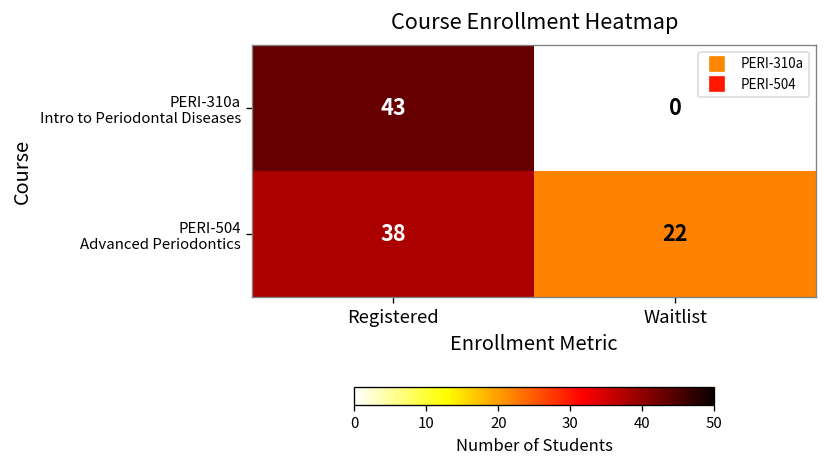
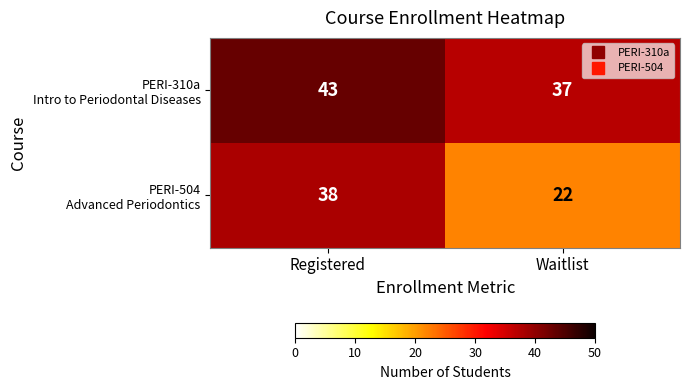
PERI-310a Intro to Periodontal Diseases, Waitlist: 0 -> 37
